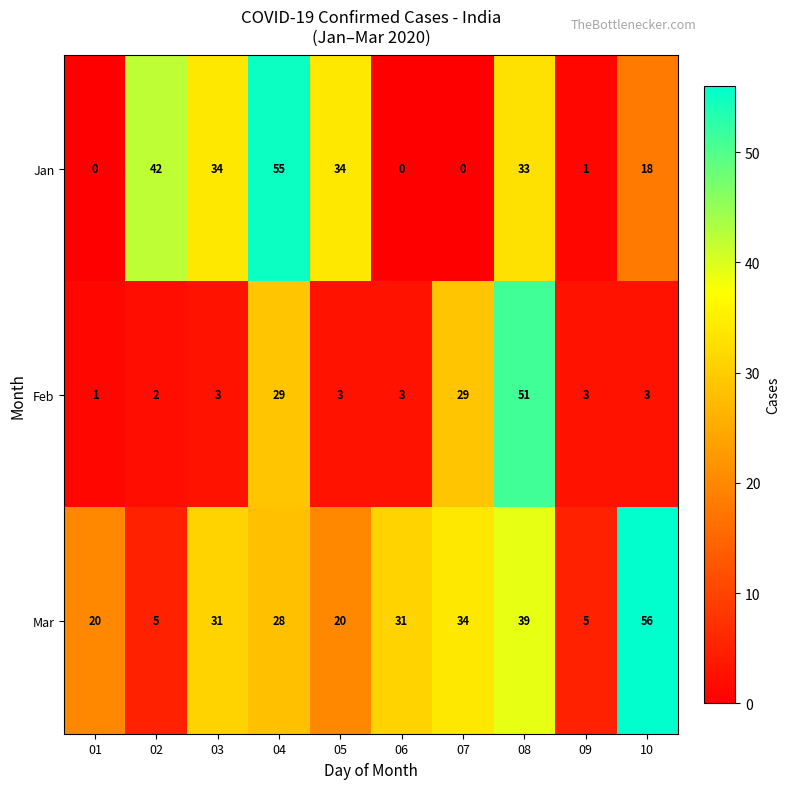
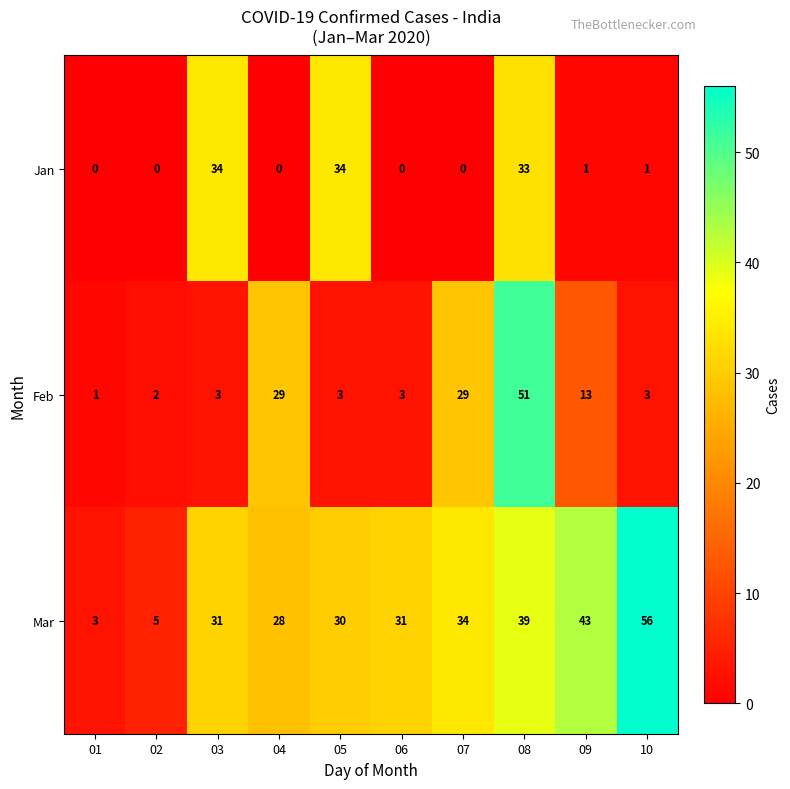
Jan, 02: 42 -> 0
Jan, 04: 55 -> 0
Jan, 10: 18 -> 1
Feb, 09: 3 -> 13
Mar, 01: 20 -> 3
Mar, 05: 20 -> 30
Mar, 09: 5 -> 43
